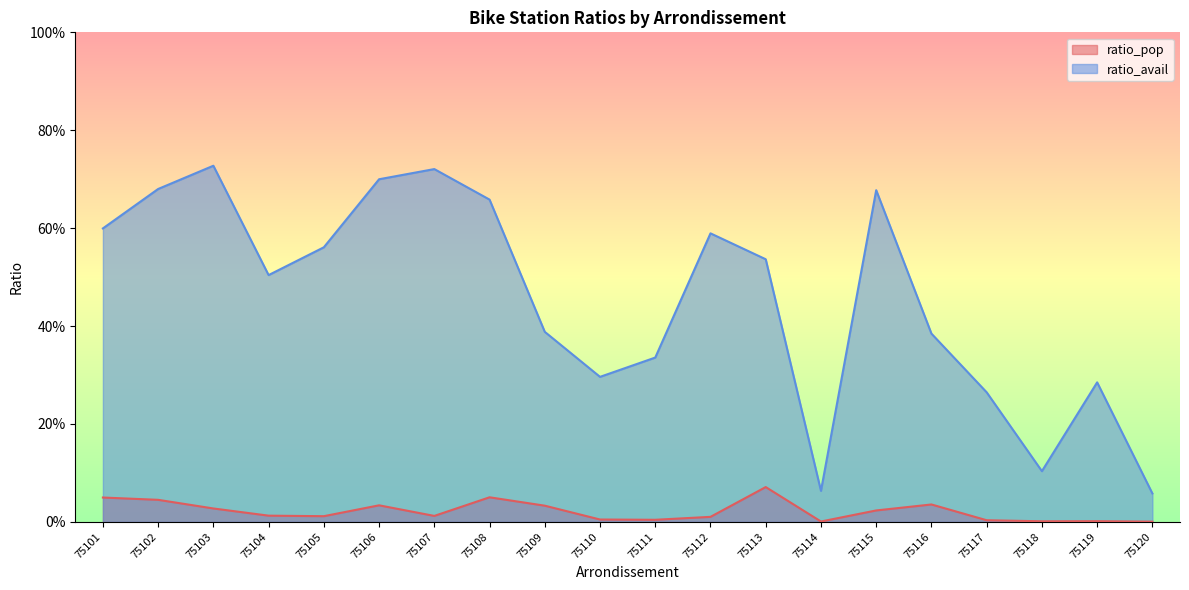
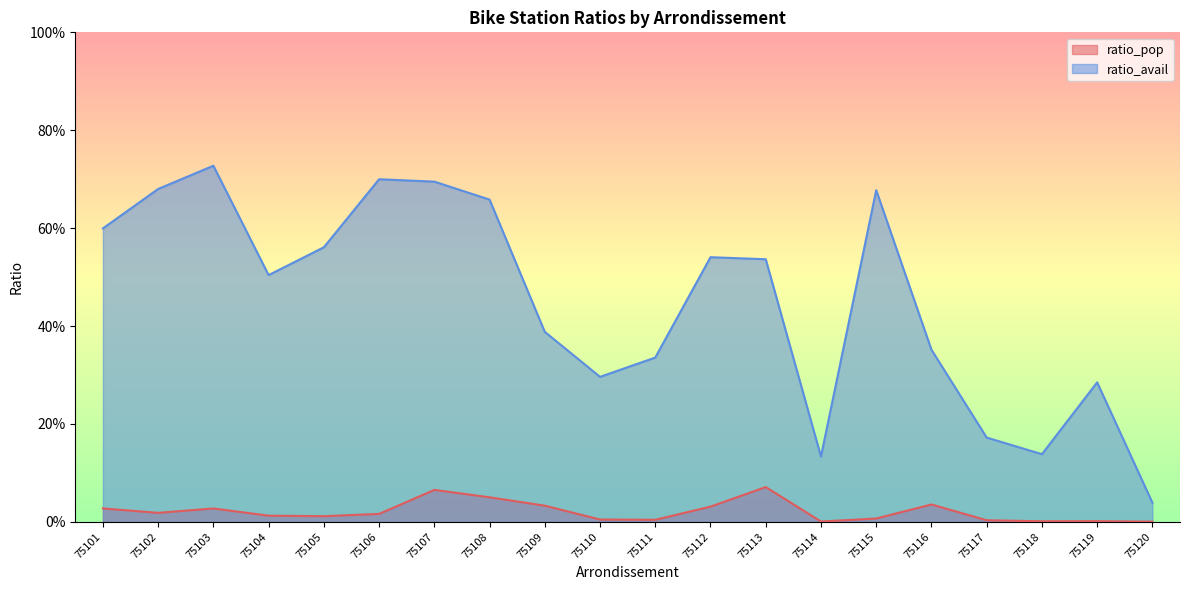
ratio_pop, 75101: 5% -> 3%
ratio_pop, 75102: 5% -> 2%
ratio_pop, 75106: 3% -> 2%
ratio_pop, 75107: 1% -> 7%
ratio_avail, 75107: 72% -> 70%
ratio_pop, 75112: 1% -> 3%
ratio_avail, 75112: 59% -> 54%
ratio_avail, 75114: 6% -> 13%
ratio_pop, 75115: 2% -> 1%
ratio_avail, 75116: 38% -> 35%
ratio_avail, 75117: 26% -> 17%
ratio_avail, 75118: 10% -> 14%
ratio_avail, 75120: 6% -> 4%
